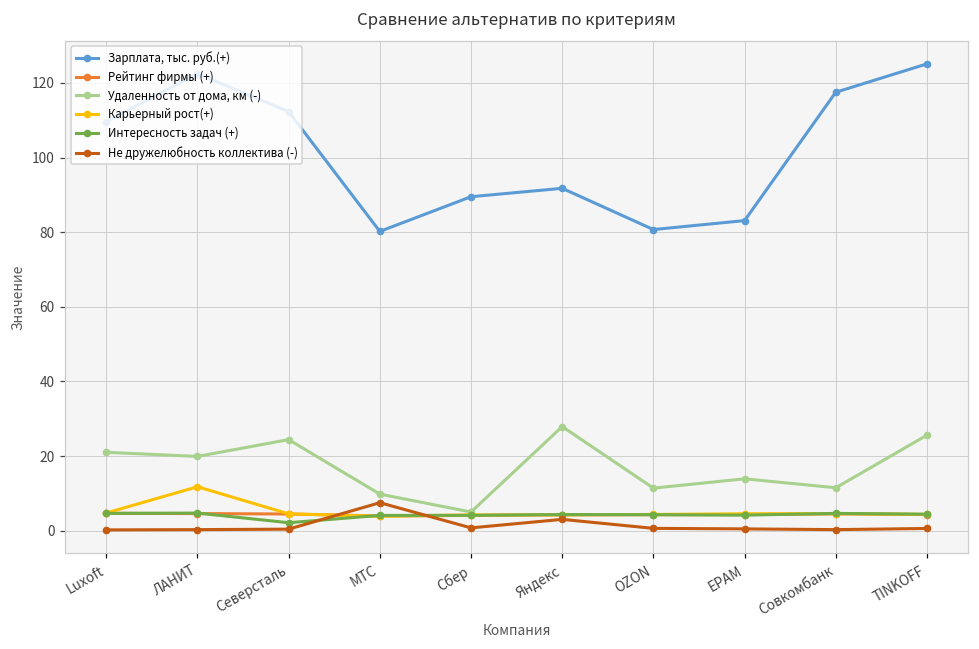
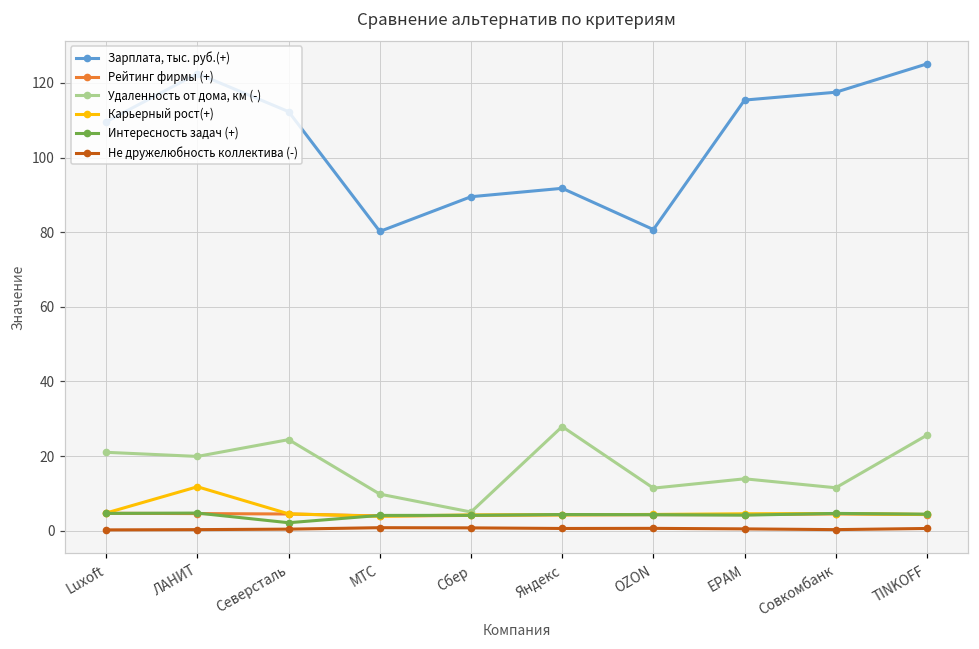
Не дружелюбность коллектива (-), МТС: 8 -> 1
Не дружелюбность коллектива (-), Яндекс: 3 -> 1
Зарплата, тыс. руб.(+), EPAM: 83 -> 115
